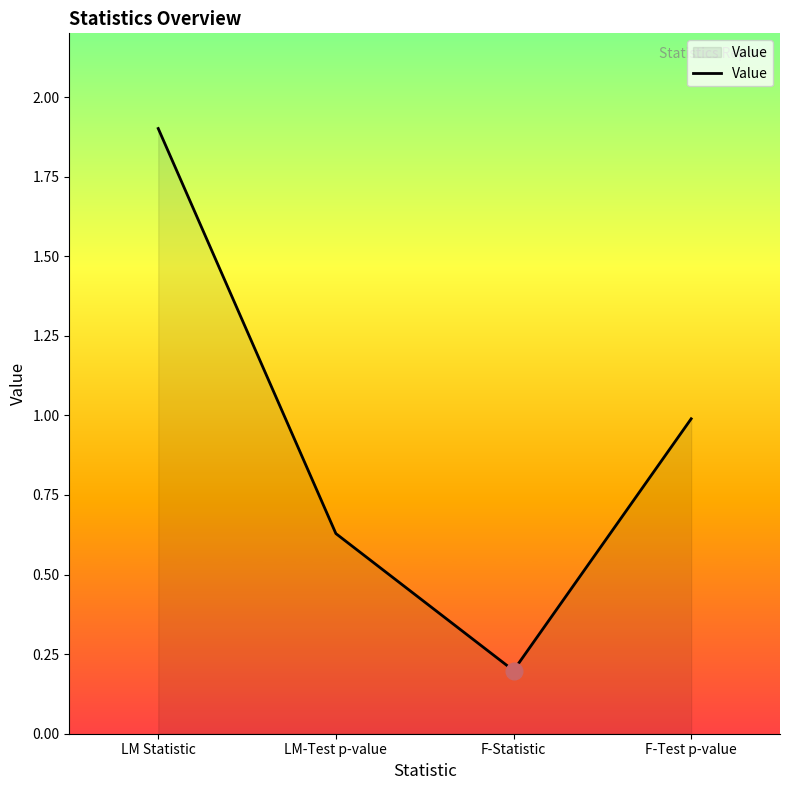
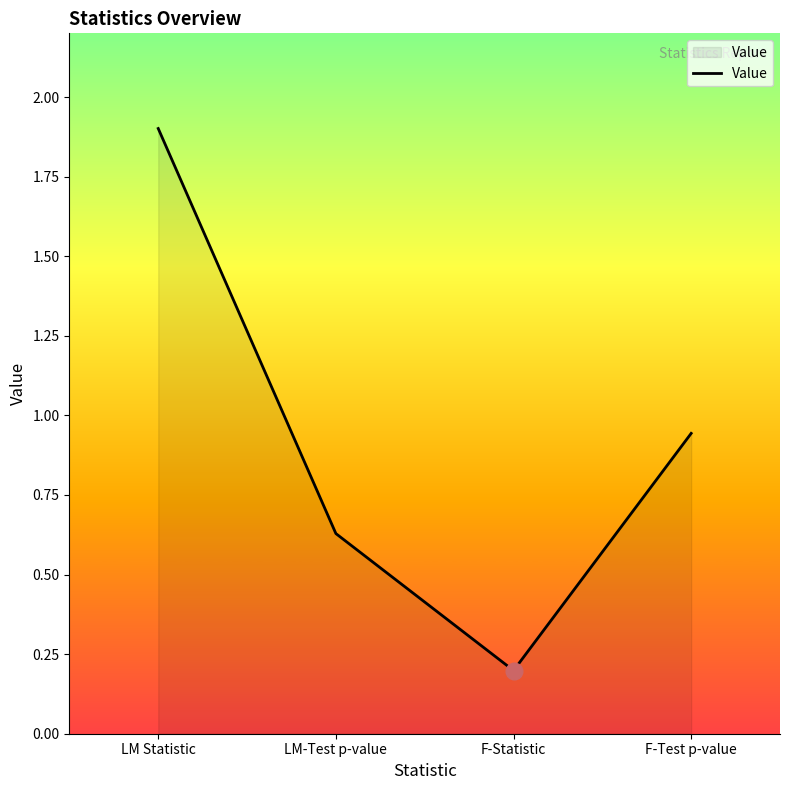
Value, F-Test p-value: 0.99 -> 0.94
